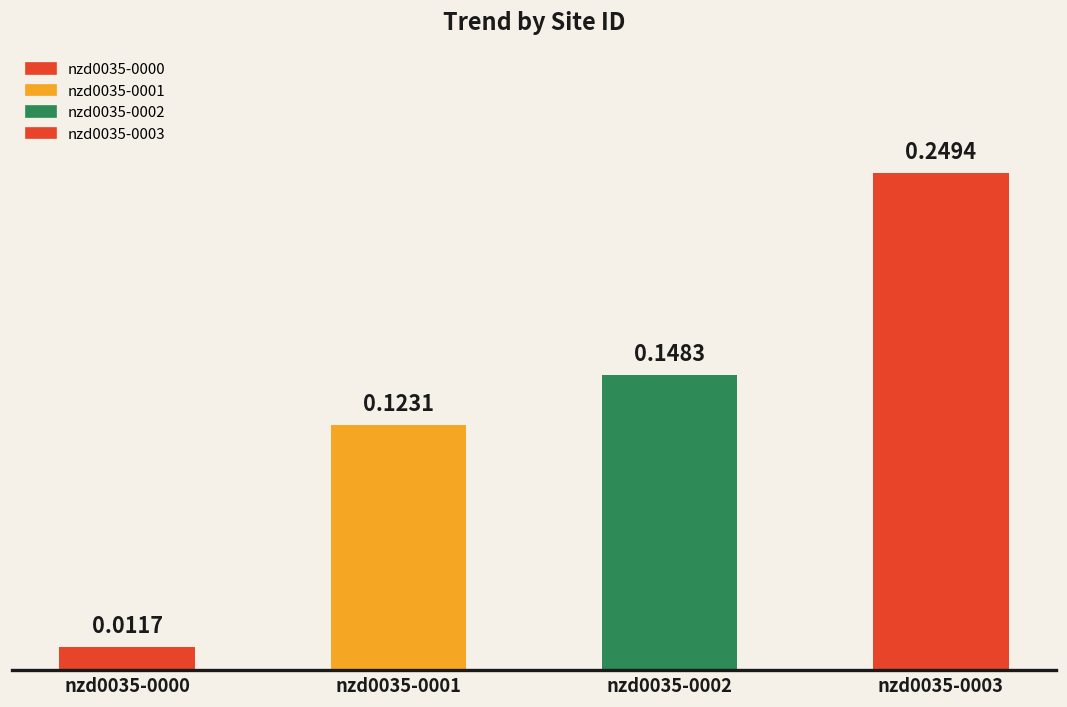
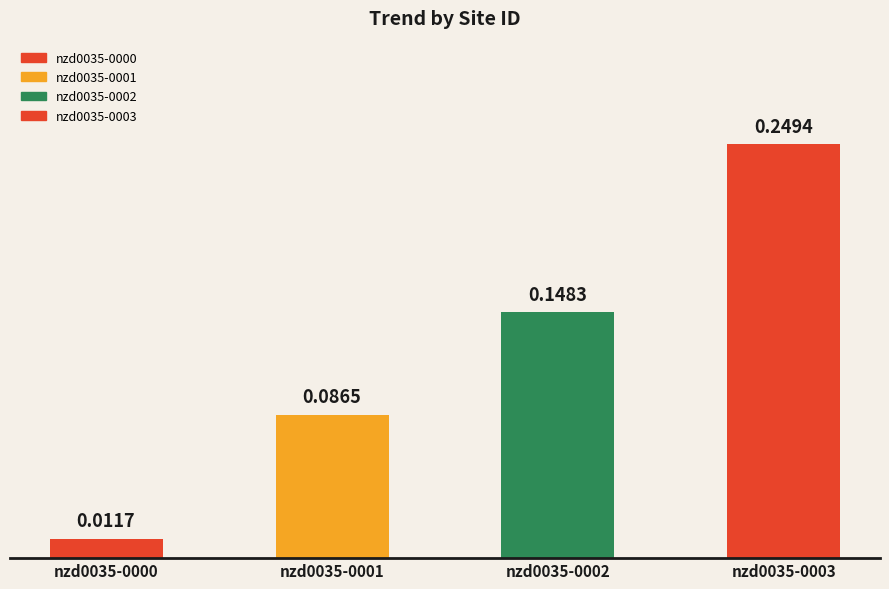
nzd0035-0001: 0.1231 -> 0.0865
